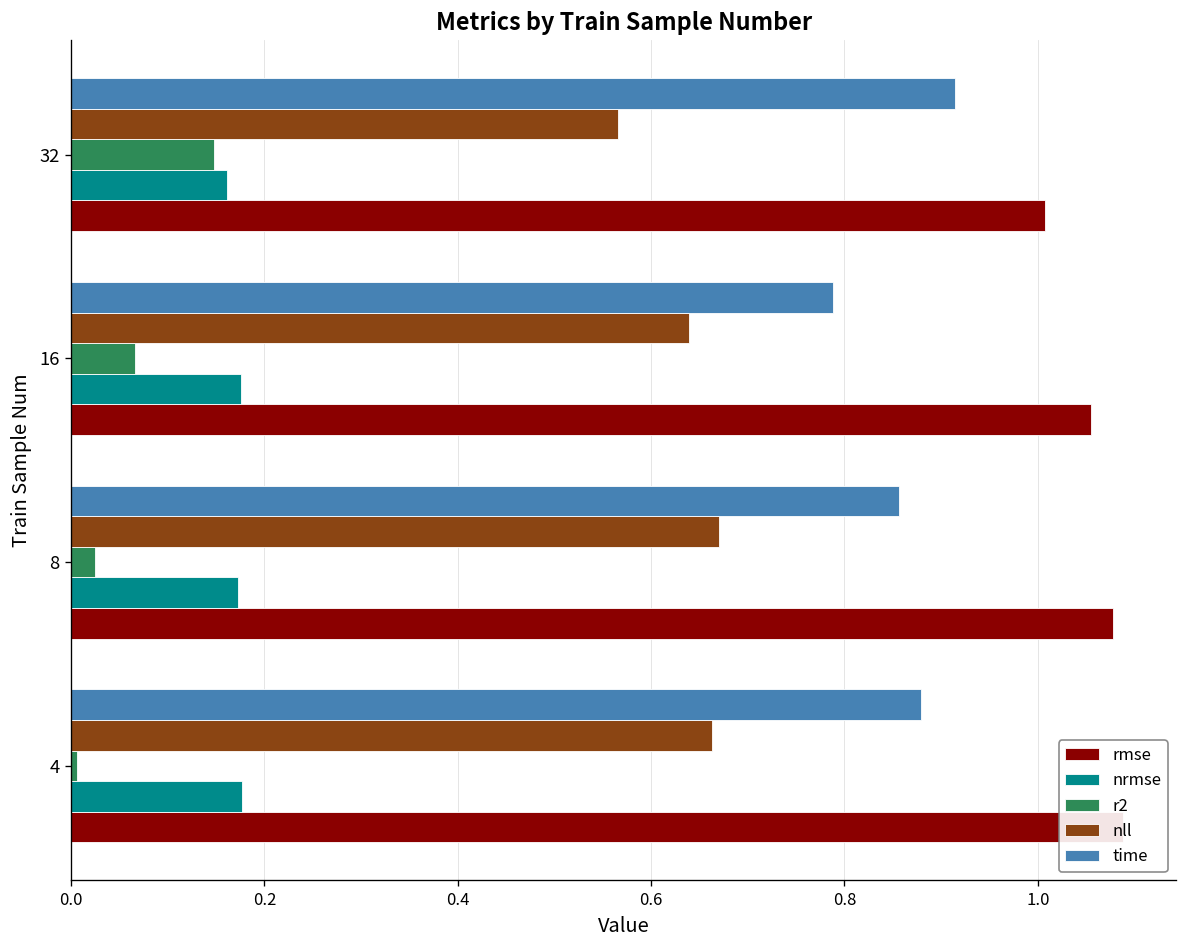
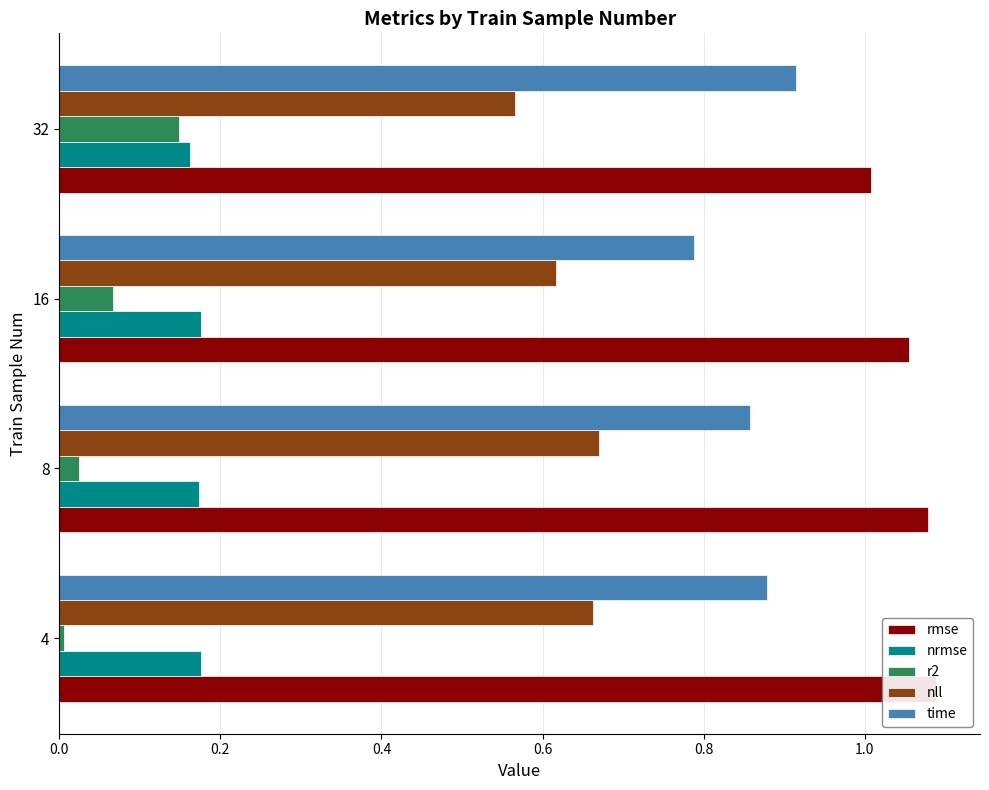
nll, 16: 0.64 -> 0.62
